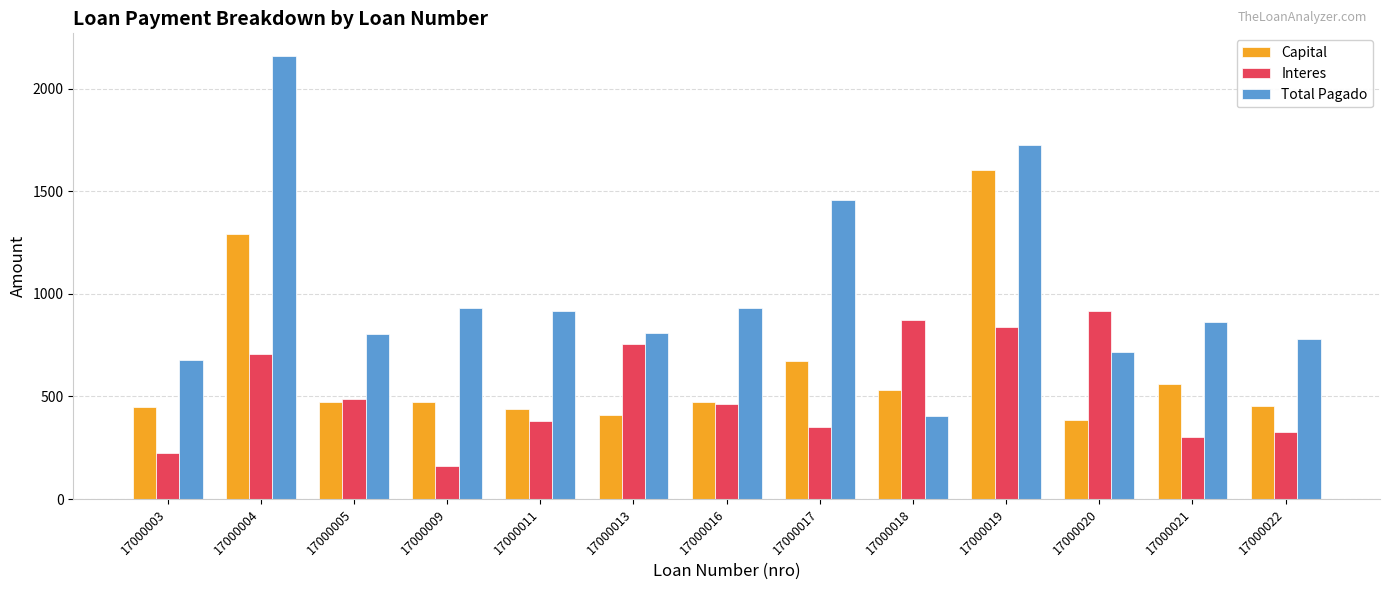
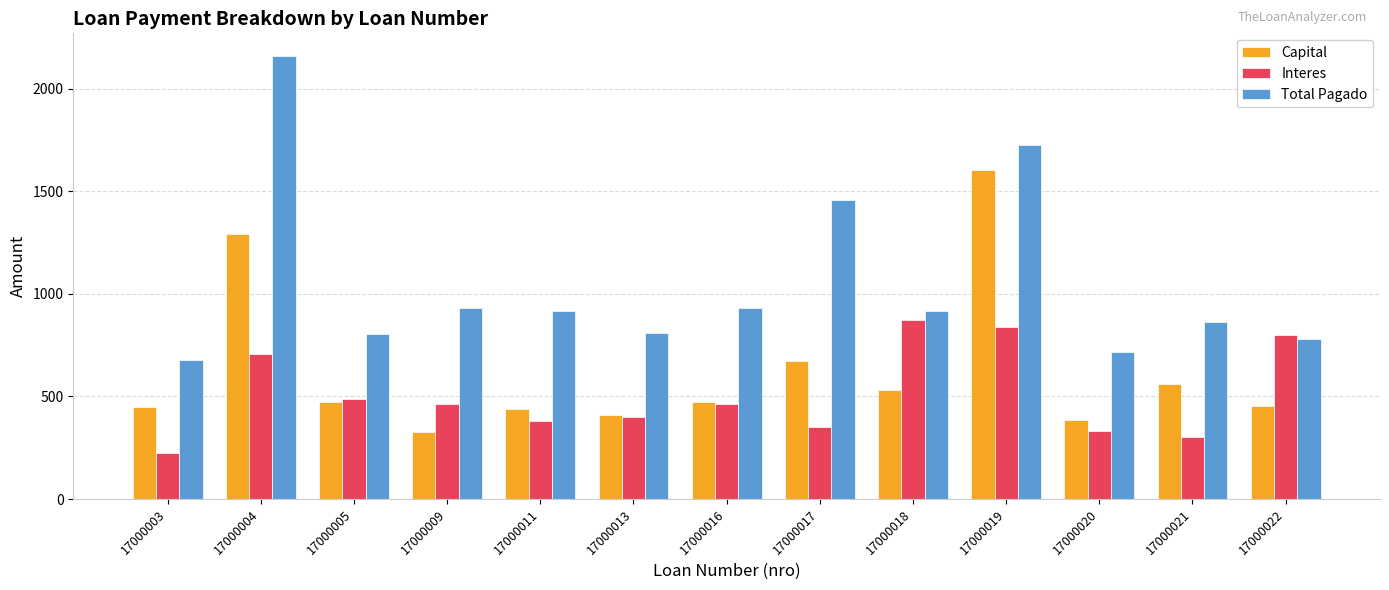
Capital, 17000009: 470 -> 320
Interes, 17000009: 160 -> 460
Interes, 17000013: 760 -> 400
Total Pagado, 17000018: 410 -> 920
Interes, 17000020: 920 -> 330
Interes, 17000022: 330 -> 800
